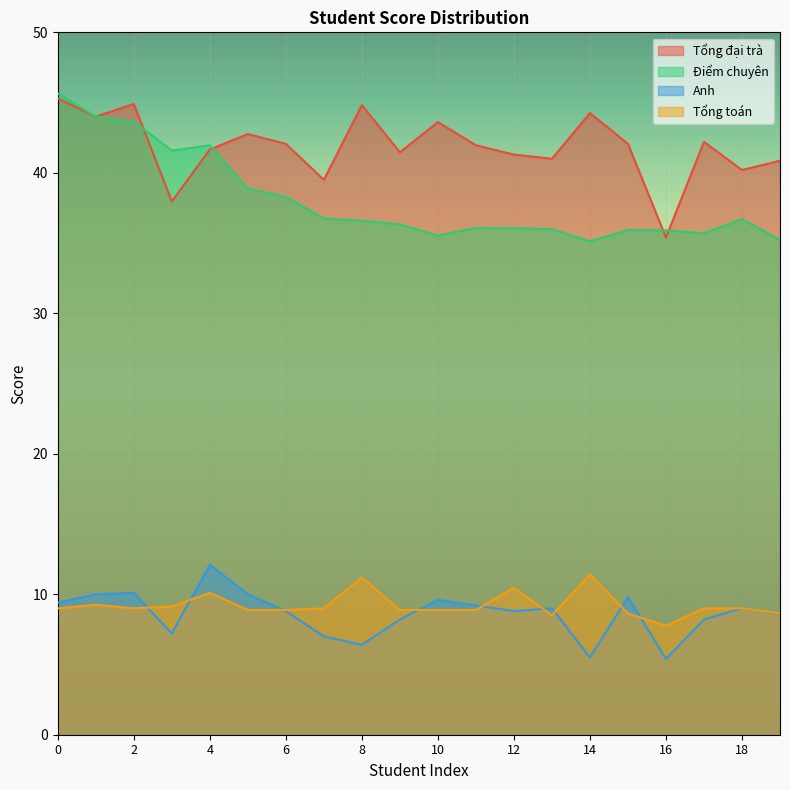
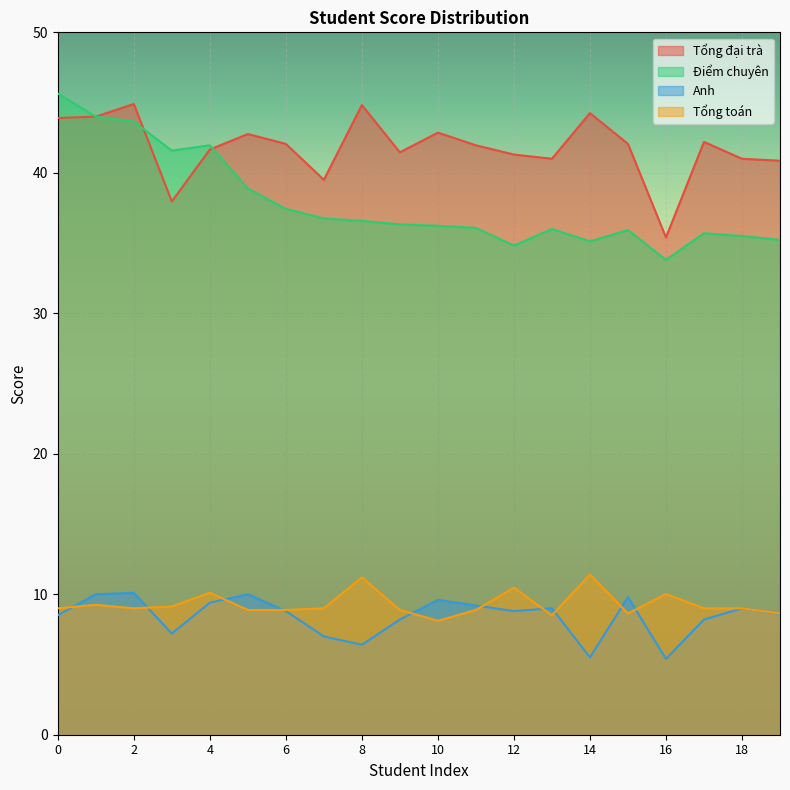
Tổng đại trà, 0: 45.3 -> 43.9
Anh, 0: 9.4 -> 8.5
Anh, 4: 12.1 -> 9.4
Điểm chuyên, 6: 38.3 -> 37.4
Tổng đại trà, 10: 43.6 -> 42.9
Điểm chuyên, 10: 35.5 -> 36.2
Tổng toán, 10: 8.9 -> 8.1
Điểm chuyên, 12: 36.1 -> 34.8
Điểm chuyên, 16: 35.9 -> 33.8
Tổng toán, 16: 7.8 -> 10.0
Tổng đại trà, 18: 40.2 -> 41.0
Điểm chuyên, 18: 36.7 -> 35.5
